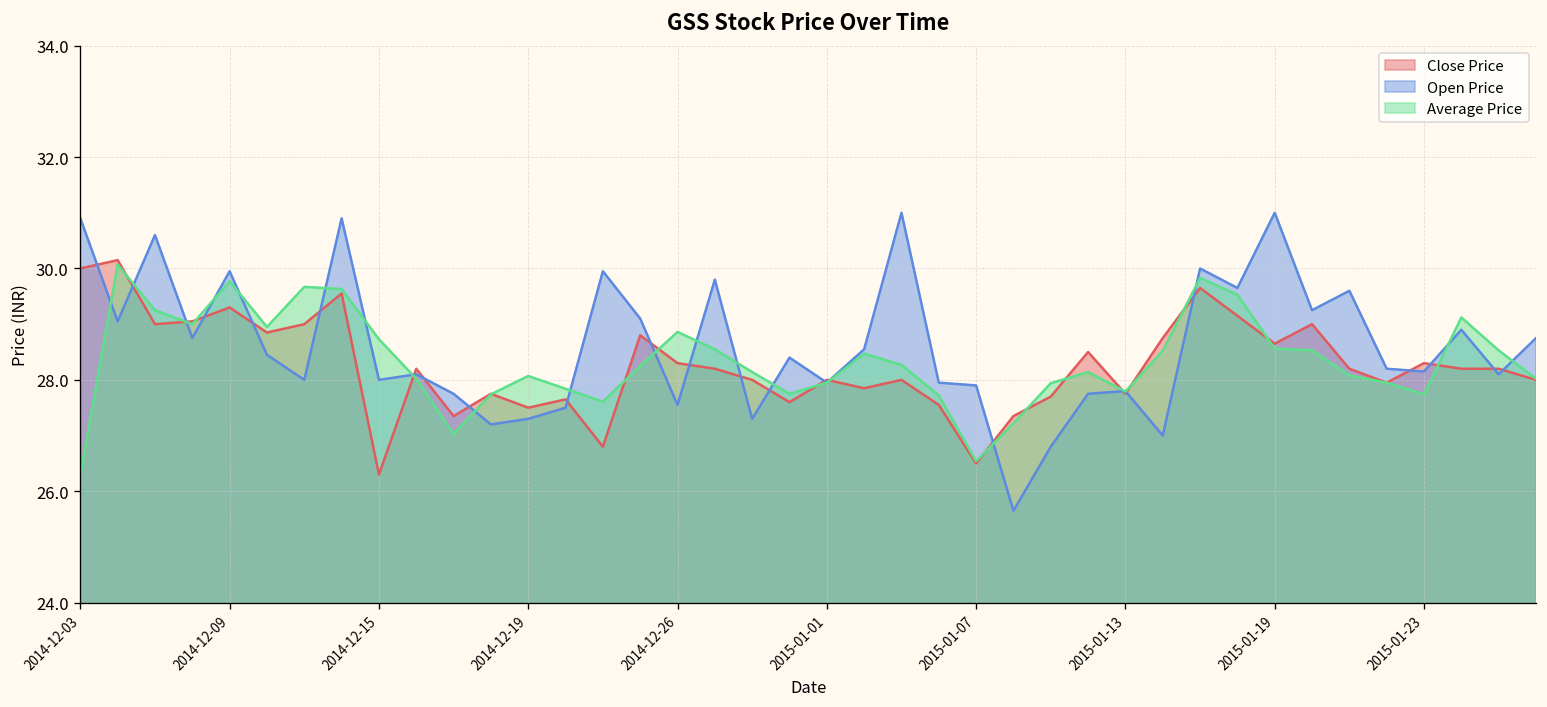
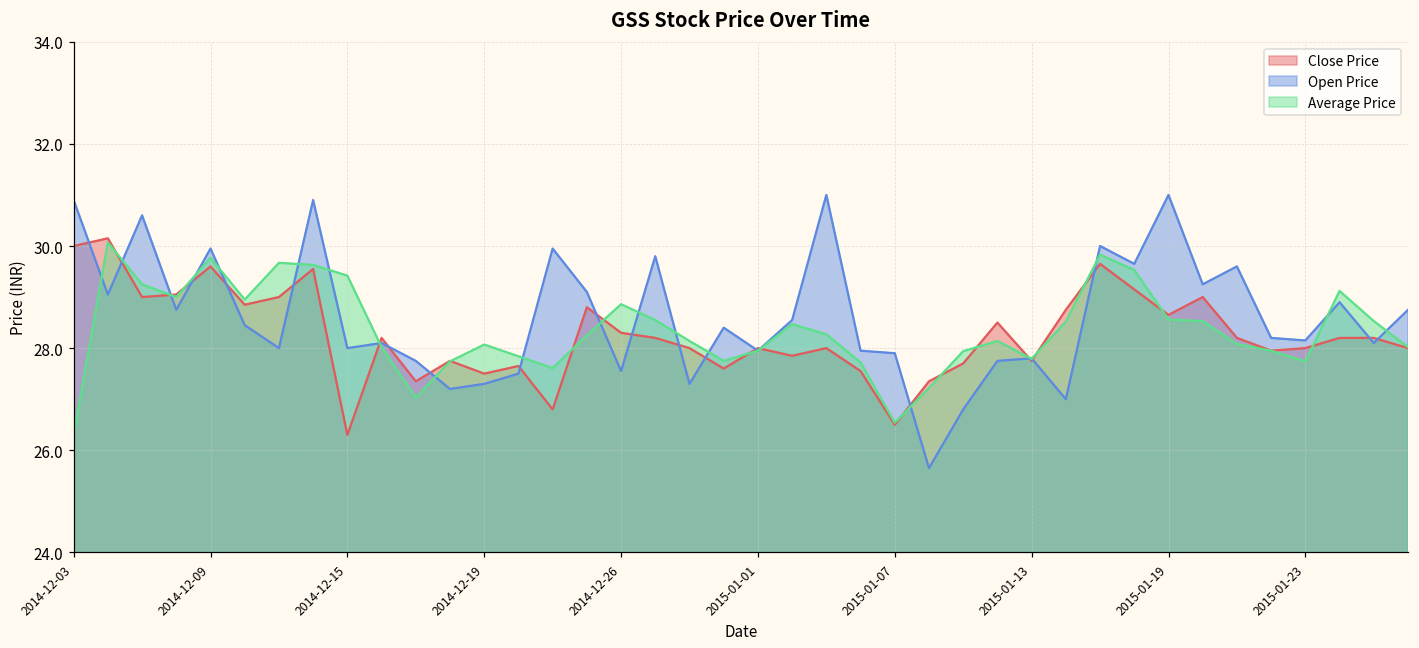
Close Price, 2014-12-09: 29.3 -> 29.6
Average Price, 2014-12-15: 28.7 -> 29.4
Close Price, 2015-01-23: 28.3 -> 28.0
